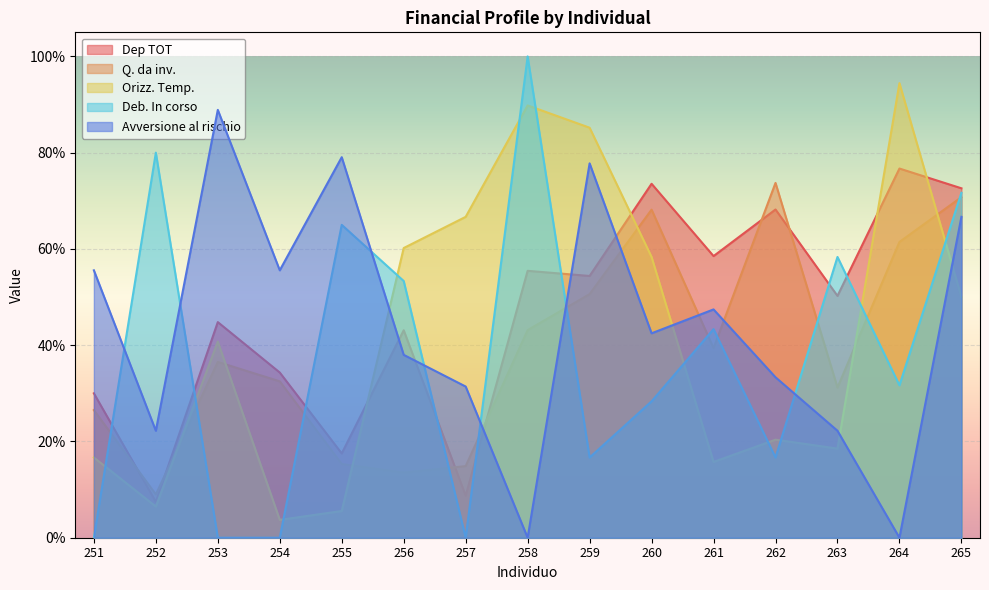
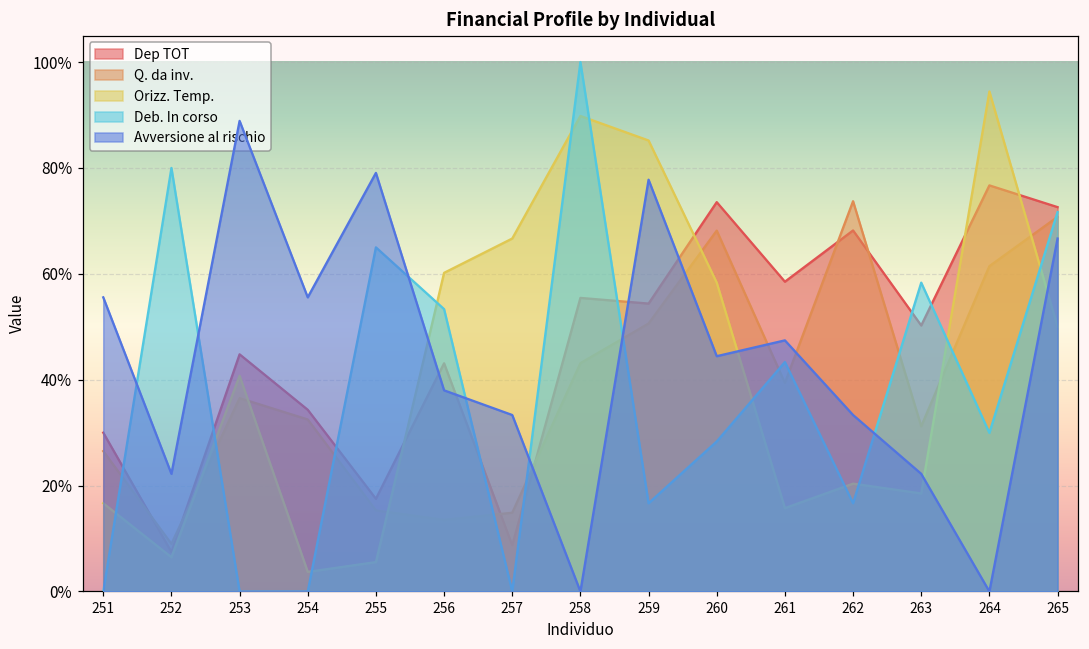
Avversione al rischio, 257: 31% -> 33%
Avversione al rischio, 260: 42% -> 44%
Deb. In corso, 264: 32% -> 30%
